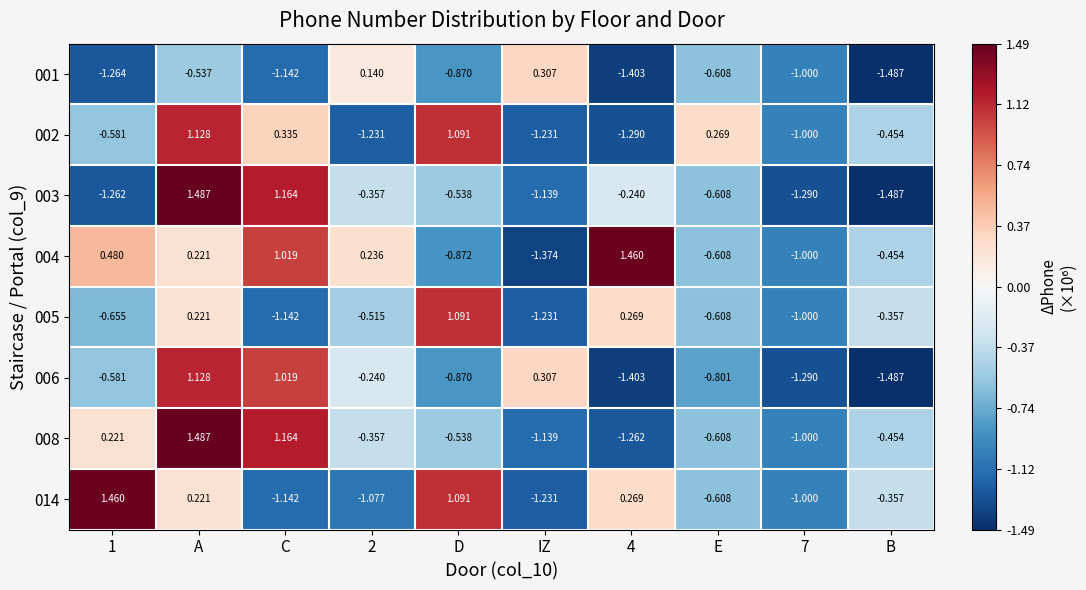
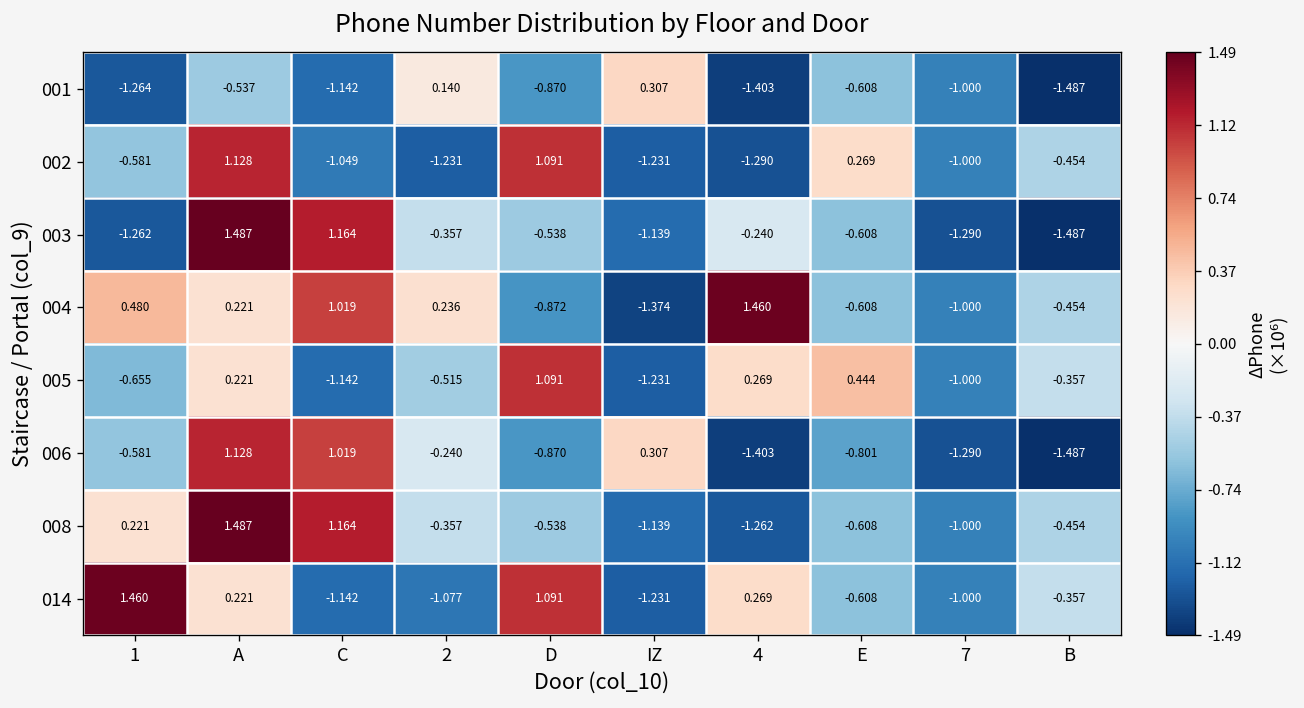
002, C: 0.335 -> -1.049
005, E: -0.608 -> 0.444
